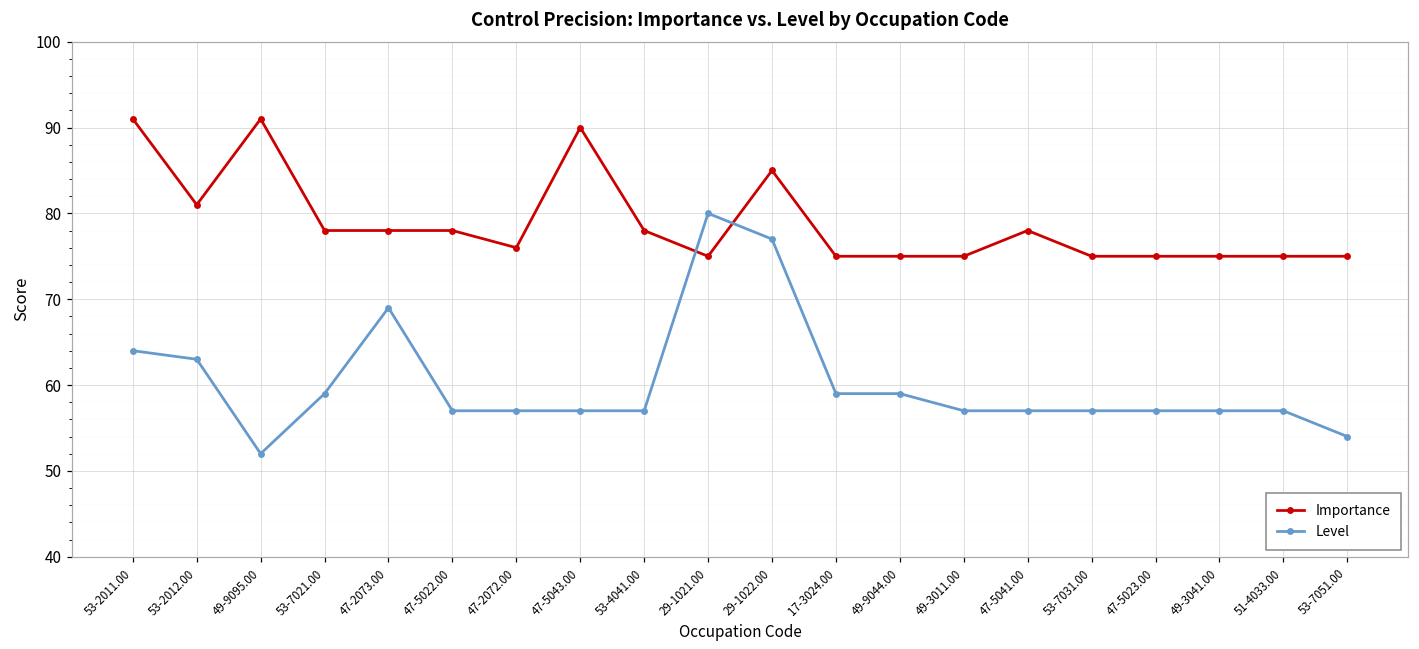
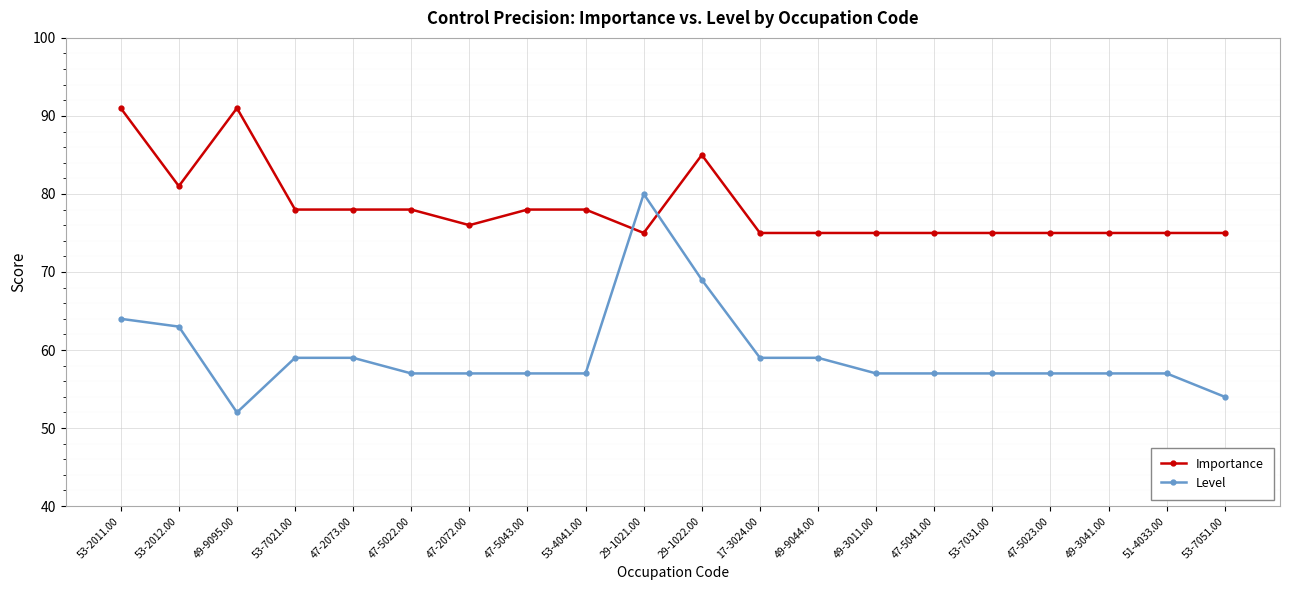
Level, 47-2073.00: 69 -> 59
Importance, 47-5043.00: 90 -> 78
Level, 29-1022.00: 77 -> 69
Importance, 47-5041.00: 78 -> 75
